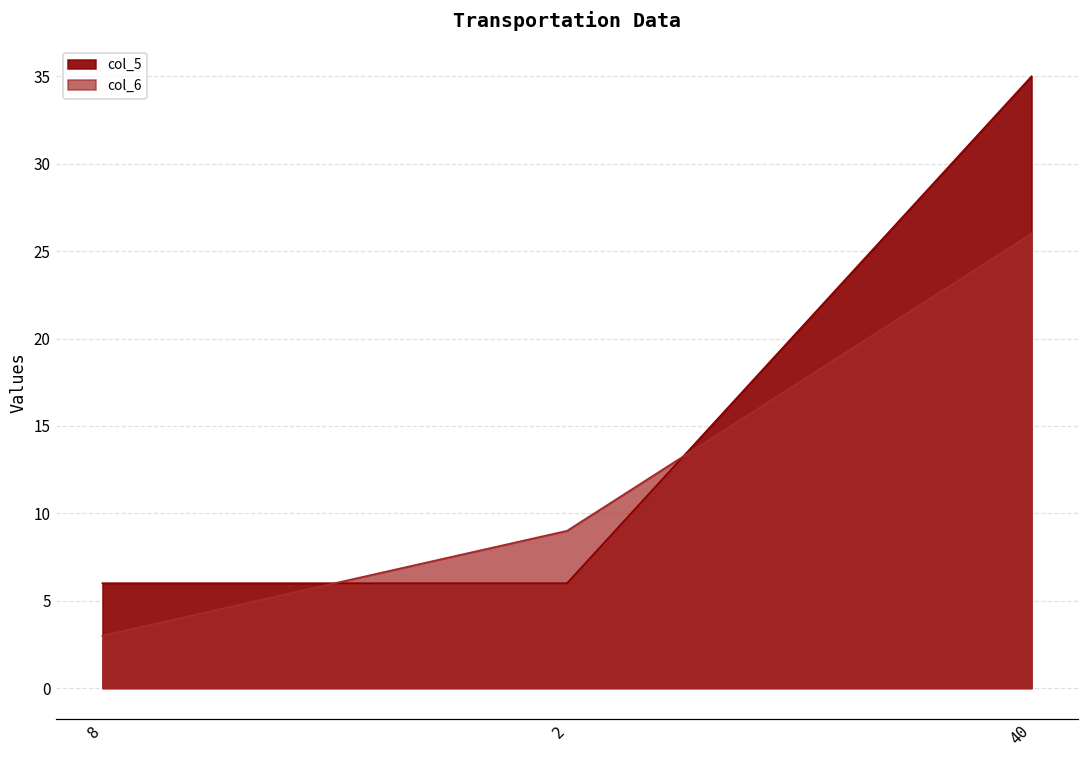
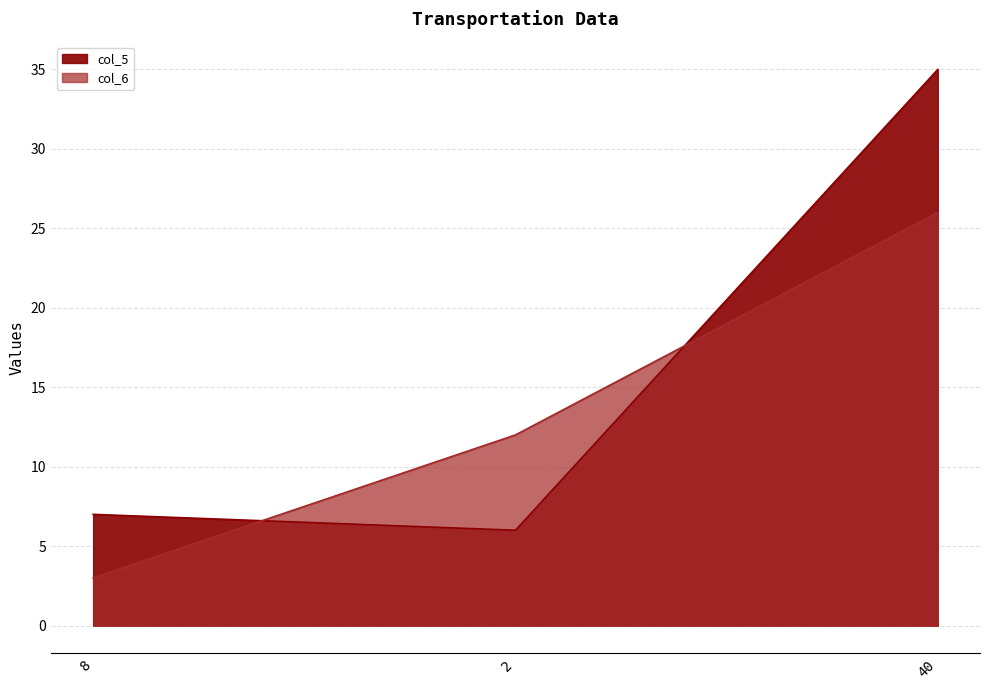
col_5, 8: 6 -> 7
col_6, 2: 9 -> 12
